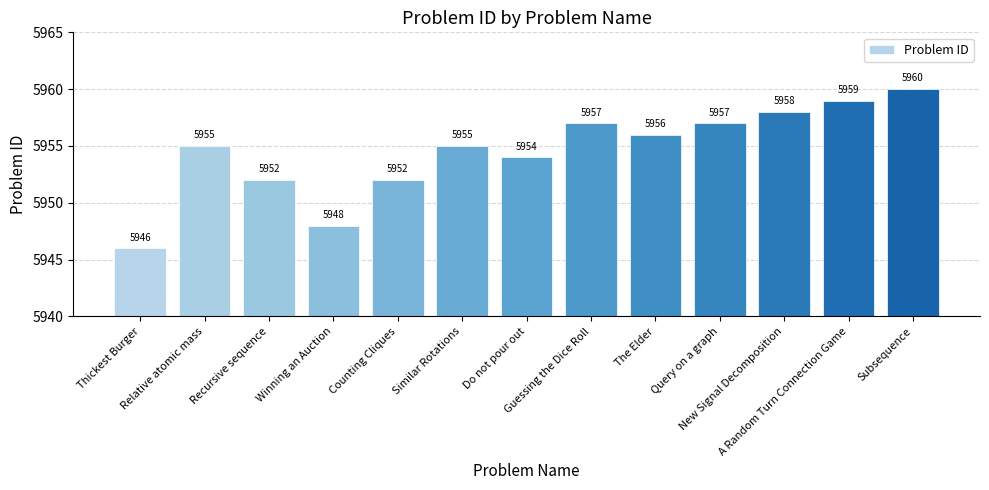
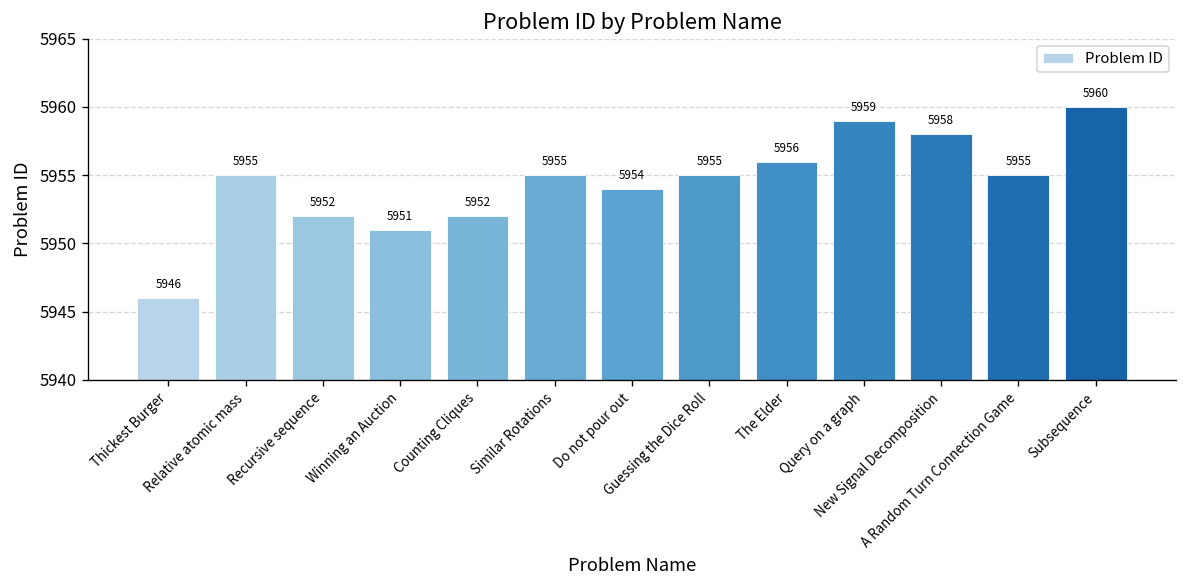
Winning an Auction: 5948 -> 5951
Guessing the Dice Roll: 5957 -> 5955
Query on a graph: 5957 -> 5959
A Random Turn Connection Game: 5959 -> 5955
